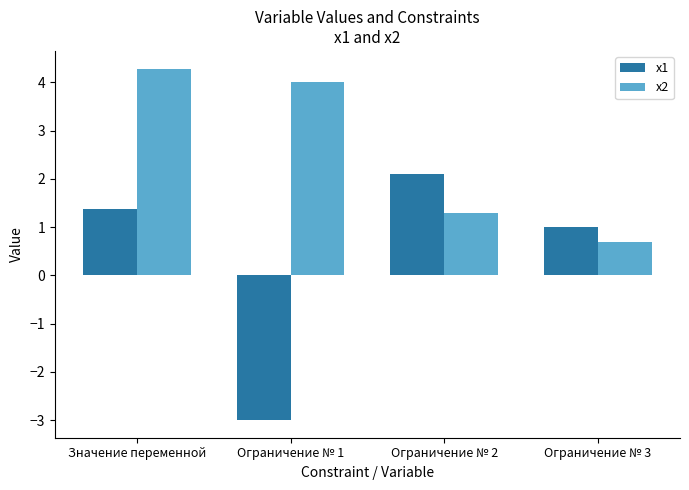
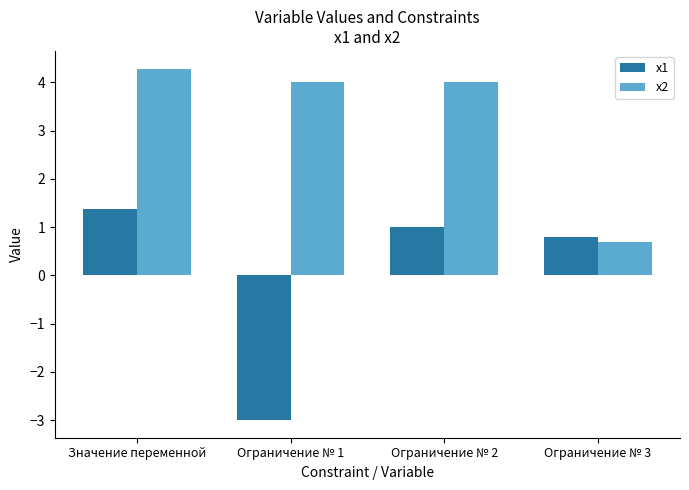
x1, Ограничение № 2: 2.1 -> 1.0
x2, Ограничение № 2: 1.3 -> 4.0
x1, Ограничение № 3: 1.0 -> 0.8
